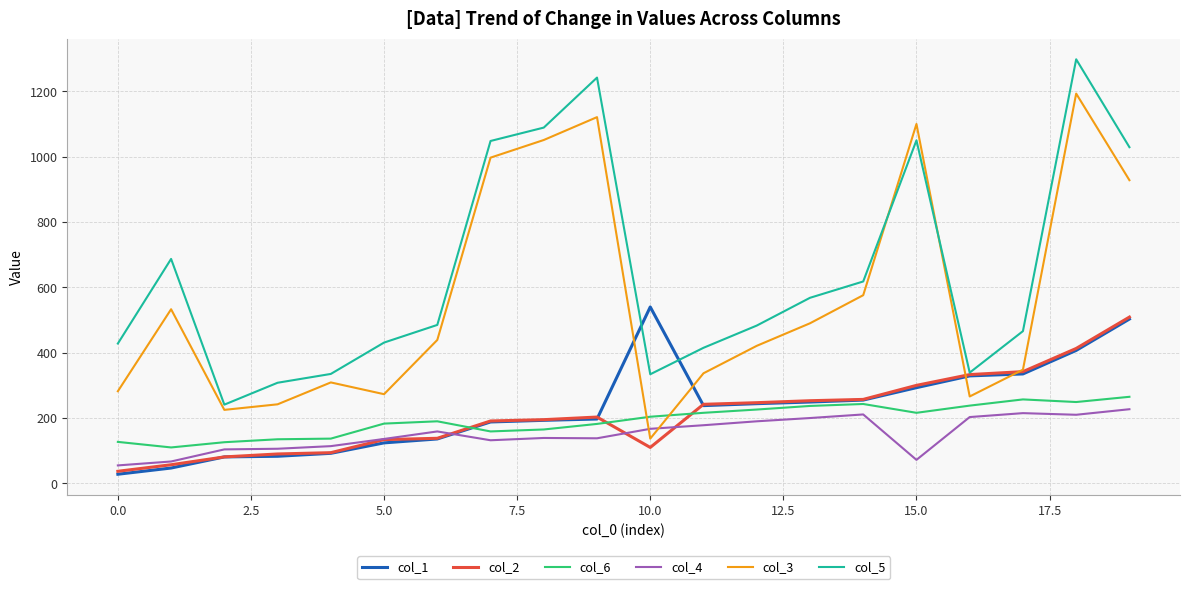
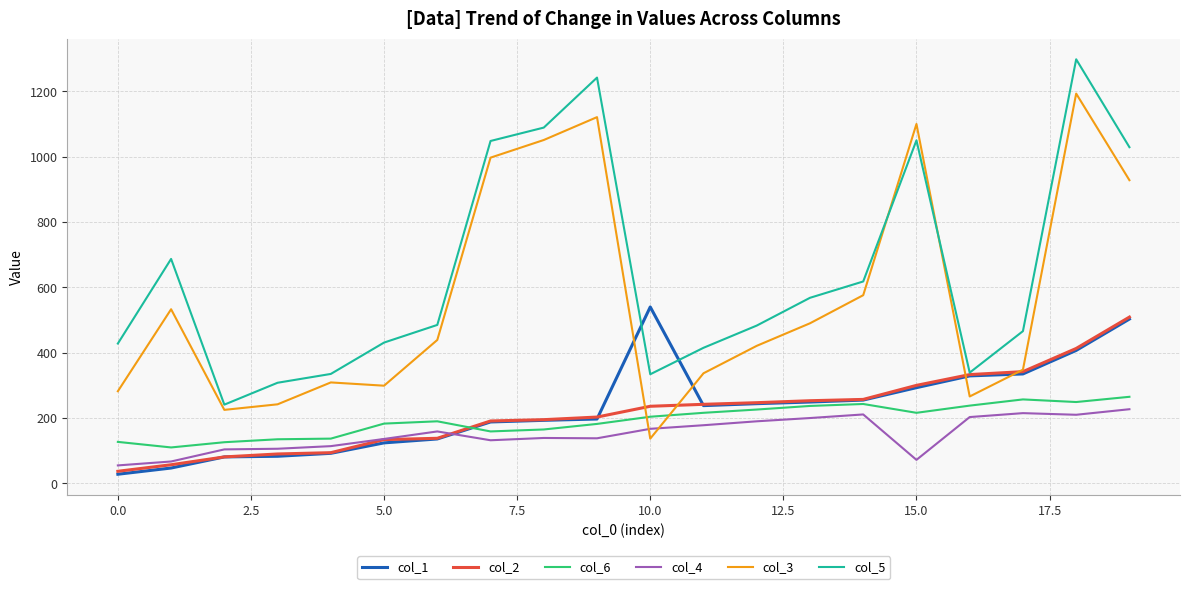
col_3, 5.0: 270 -> 300
col_2, 10.0: 110 -> 240
